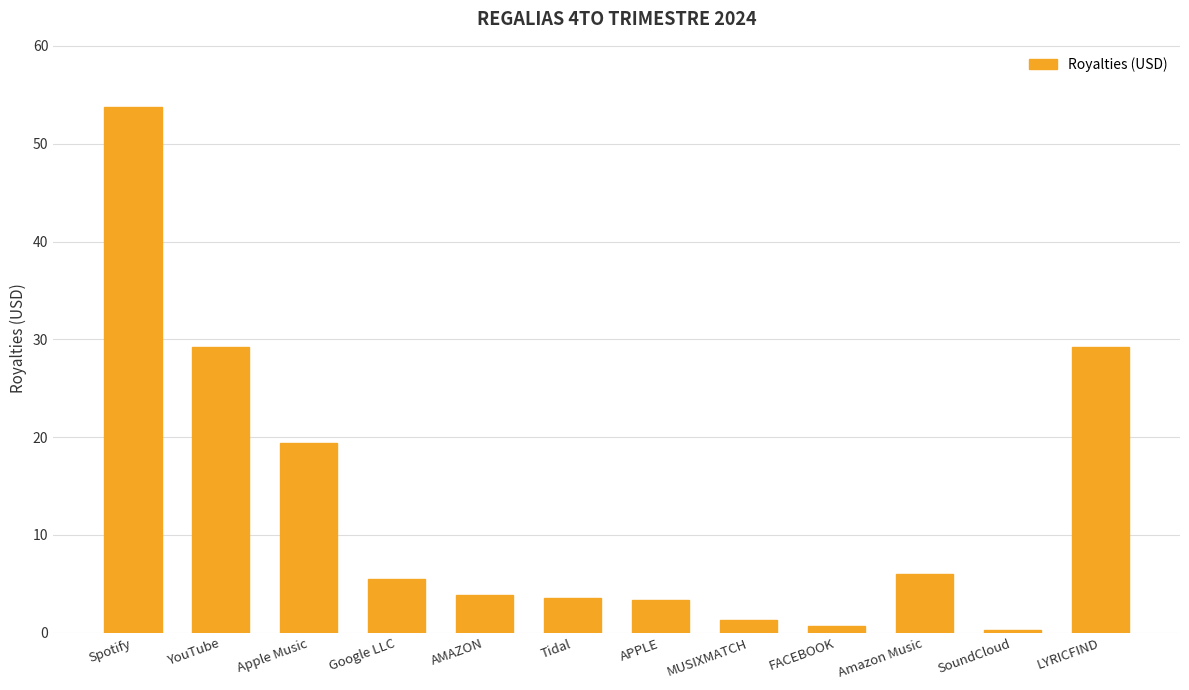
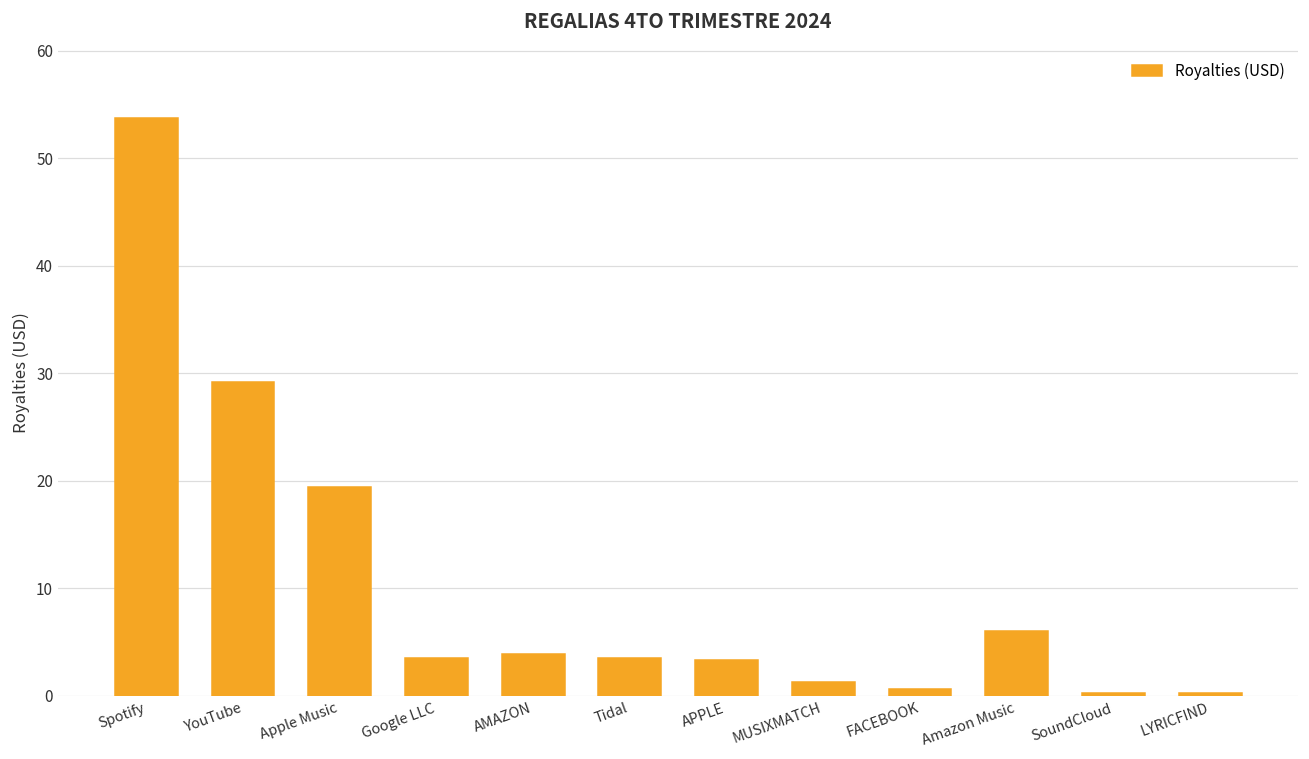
Google LLC: 6 -> 4
LYRICFIND: 29 -> 0
